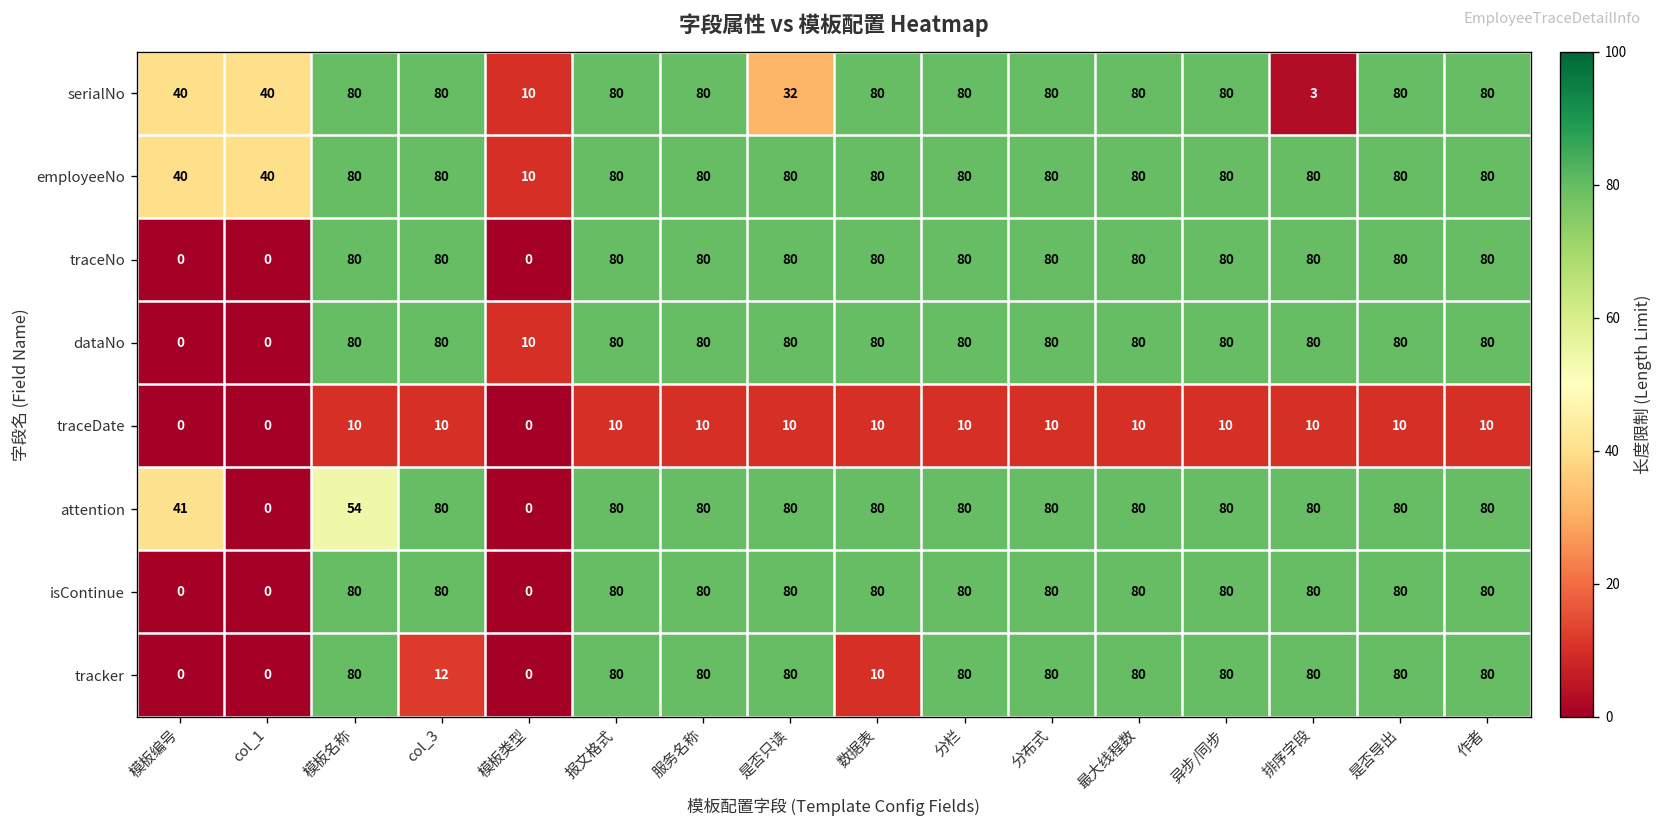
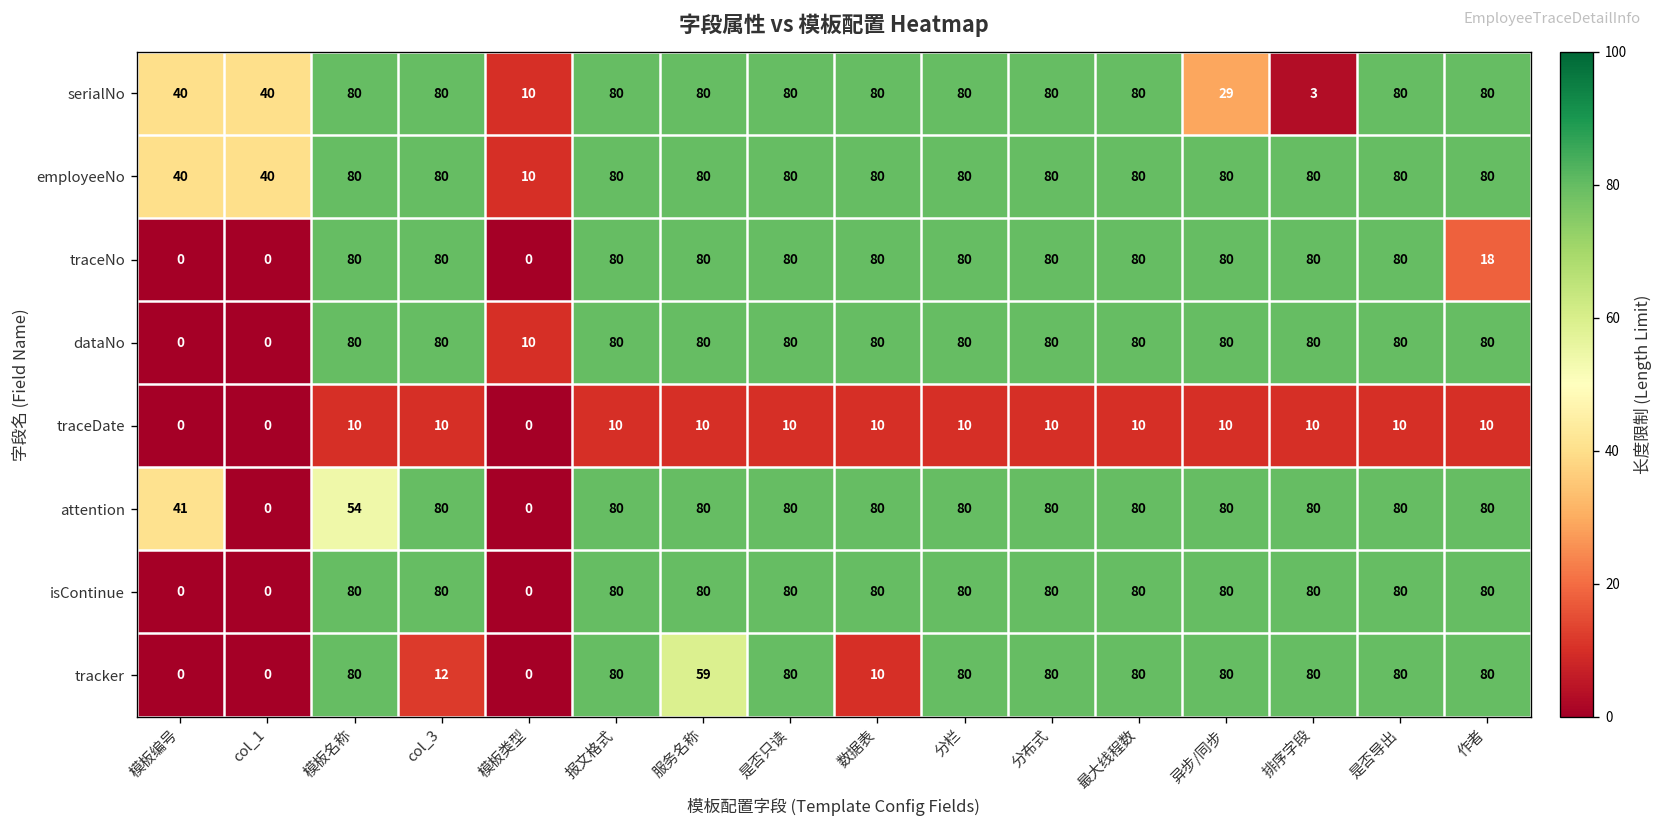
serialNo, 是否只读: 32 -> 80
serialNo, 异步/同步: 80 -> 29
traceNo, 作者: 80 -> 18
tracker, 服务名称: 80 -> 59
